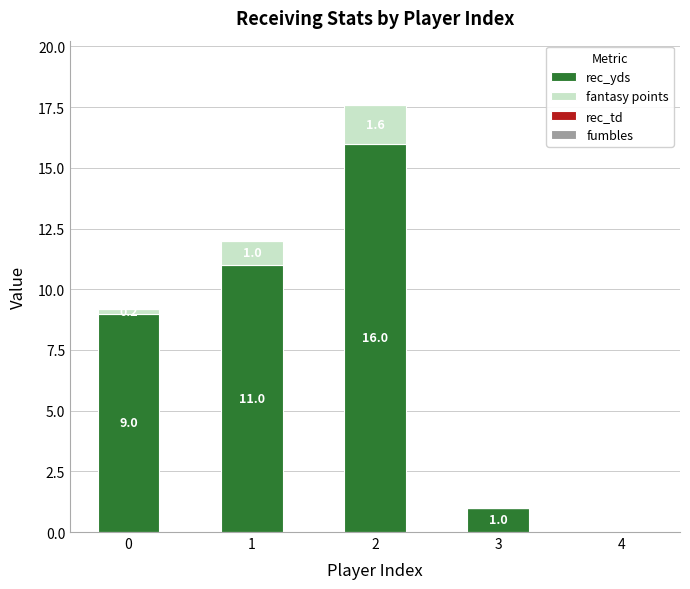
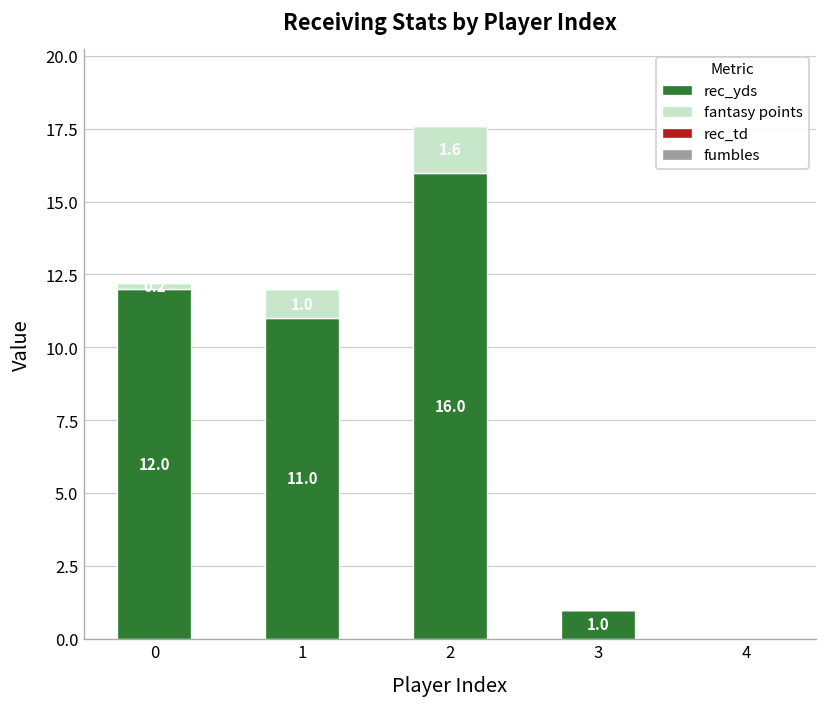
rec_yds, 0: 9.0 -> 12.0
